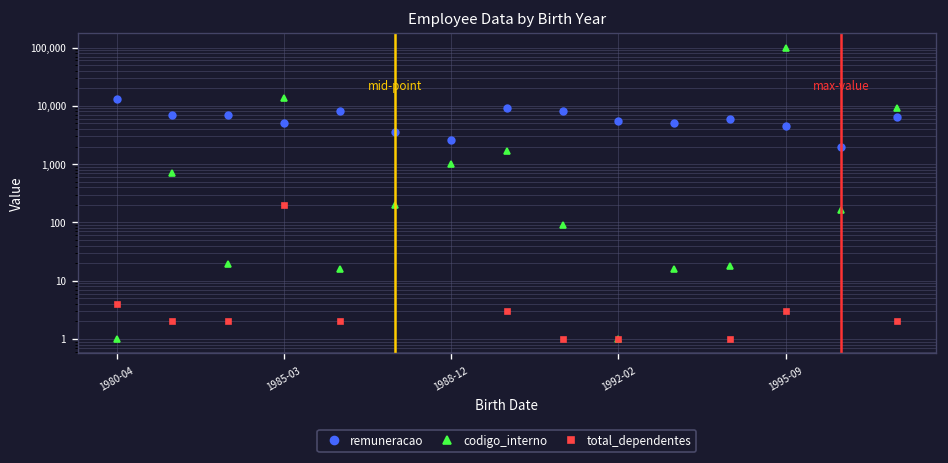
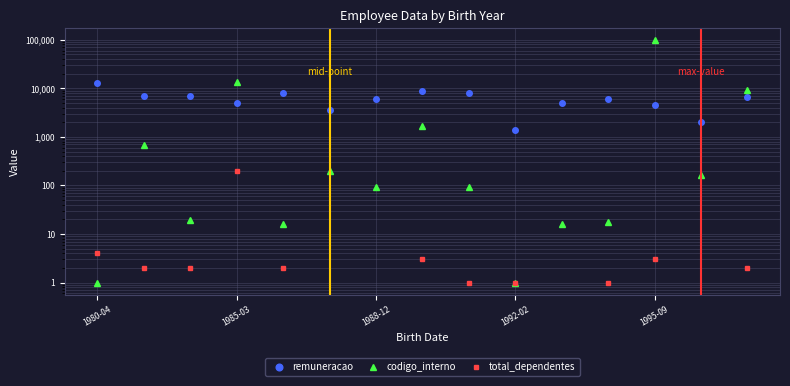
remuneracao, 1988-12: 3,000 -> 6,000
codigo_interno, 1988-12: 1,000 -> 90
remuneracao, 1992-02: 6,000 -> 1,400
